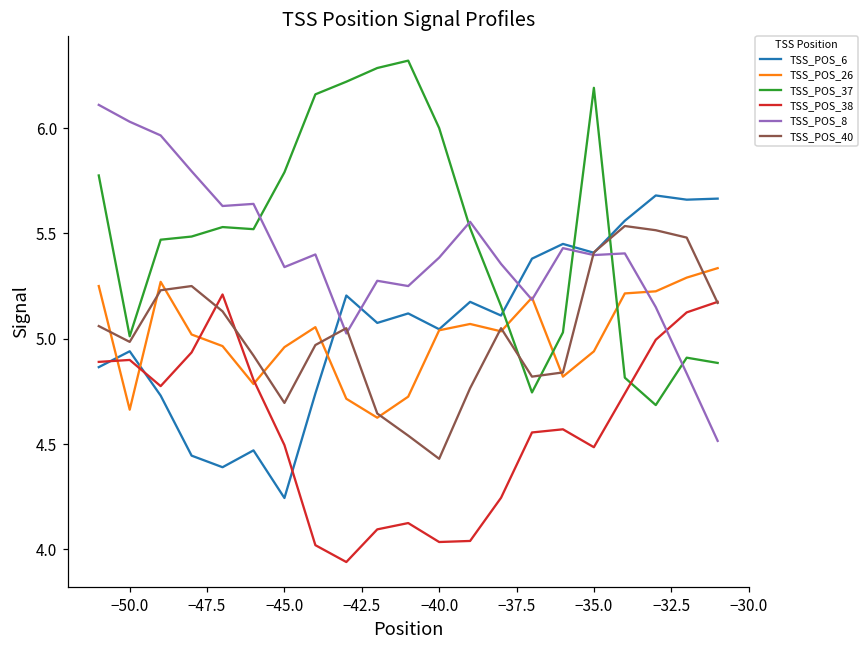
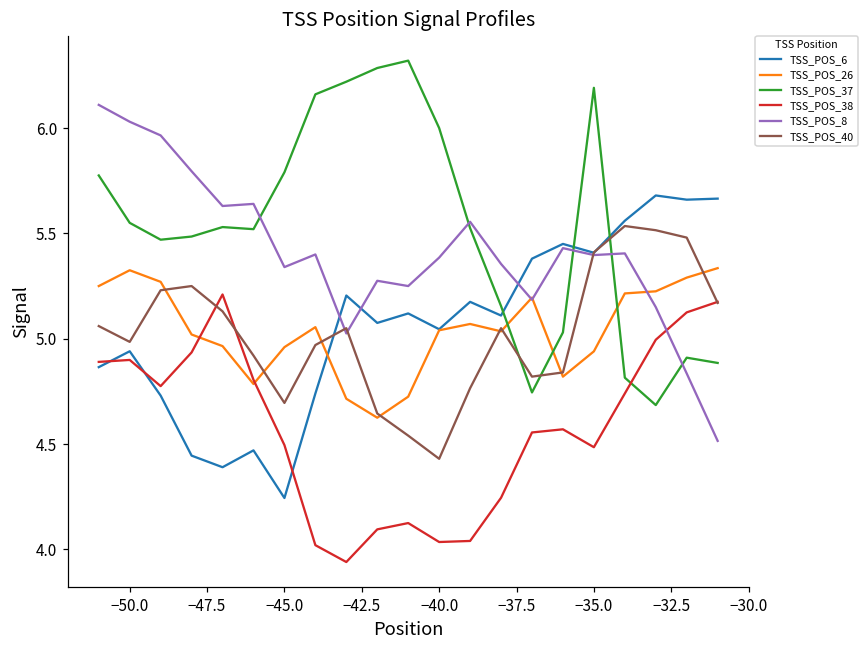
TSS_POS_26, −50.0: 4.66 -> 5.33
TSS_POS_37, −50.0: 5.01 -> 5.55
